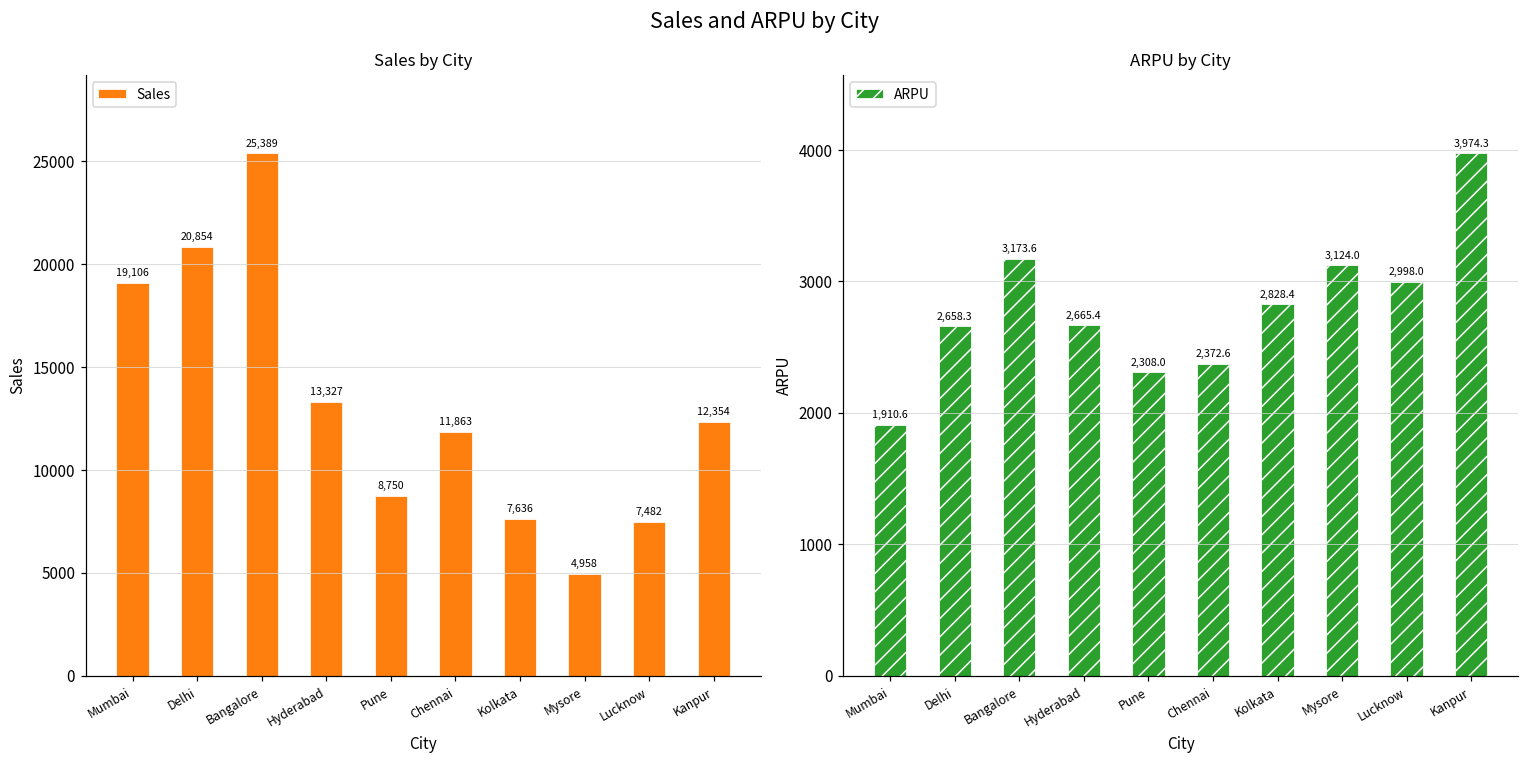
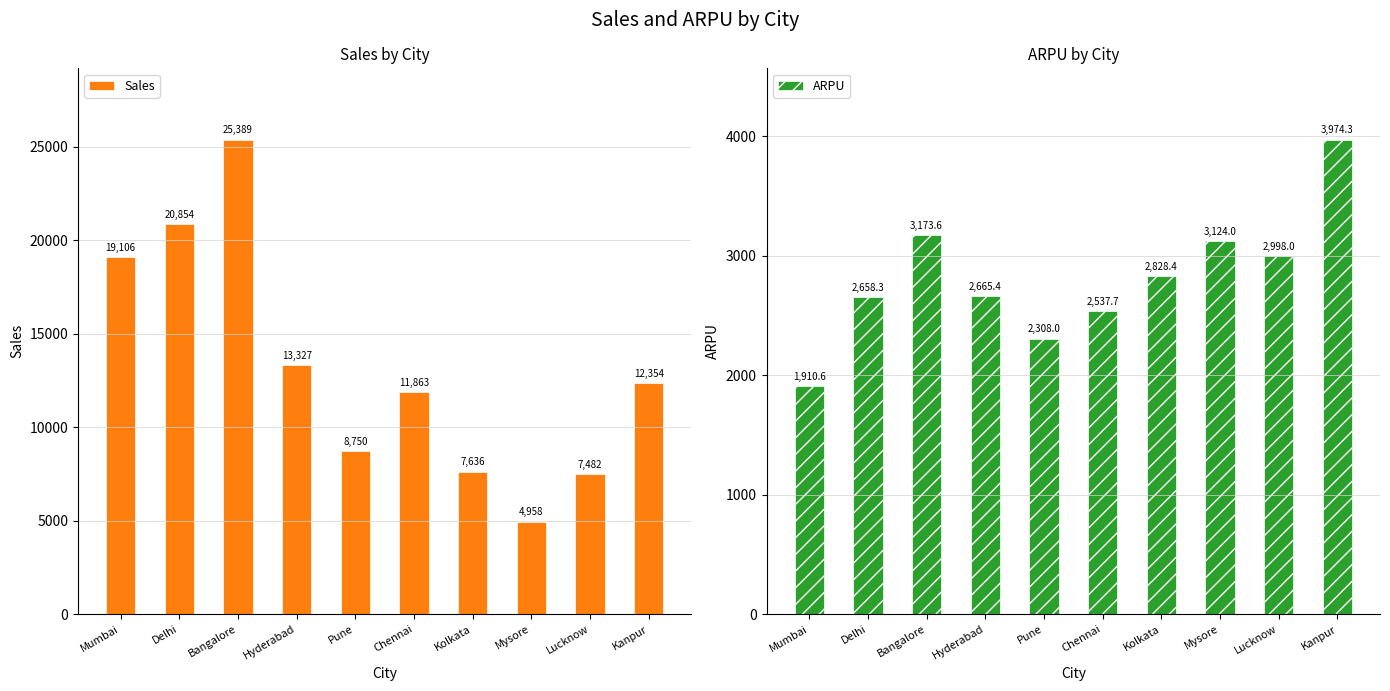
ARPU by City, Chennai: 2,372.6 -> 2,537.7
